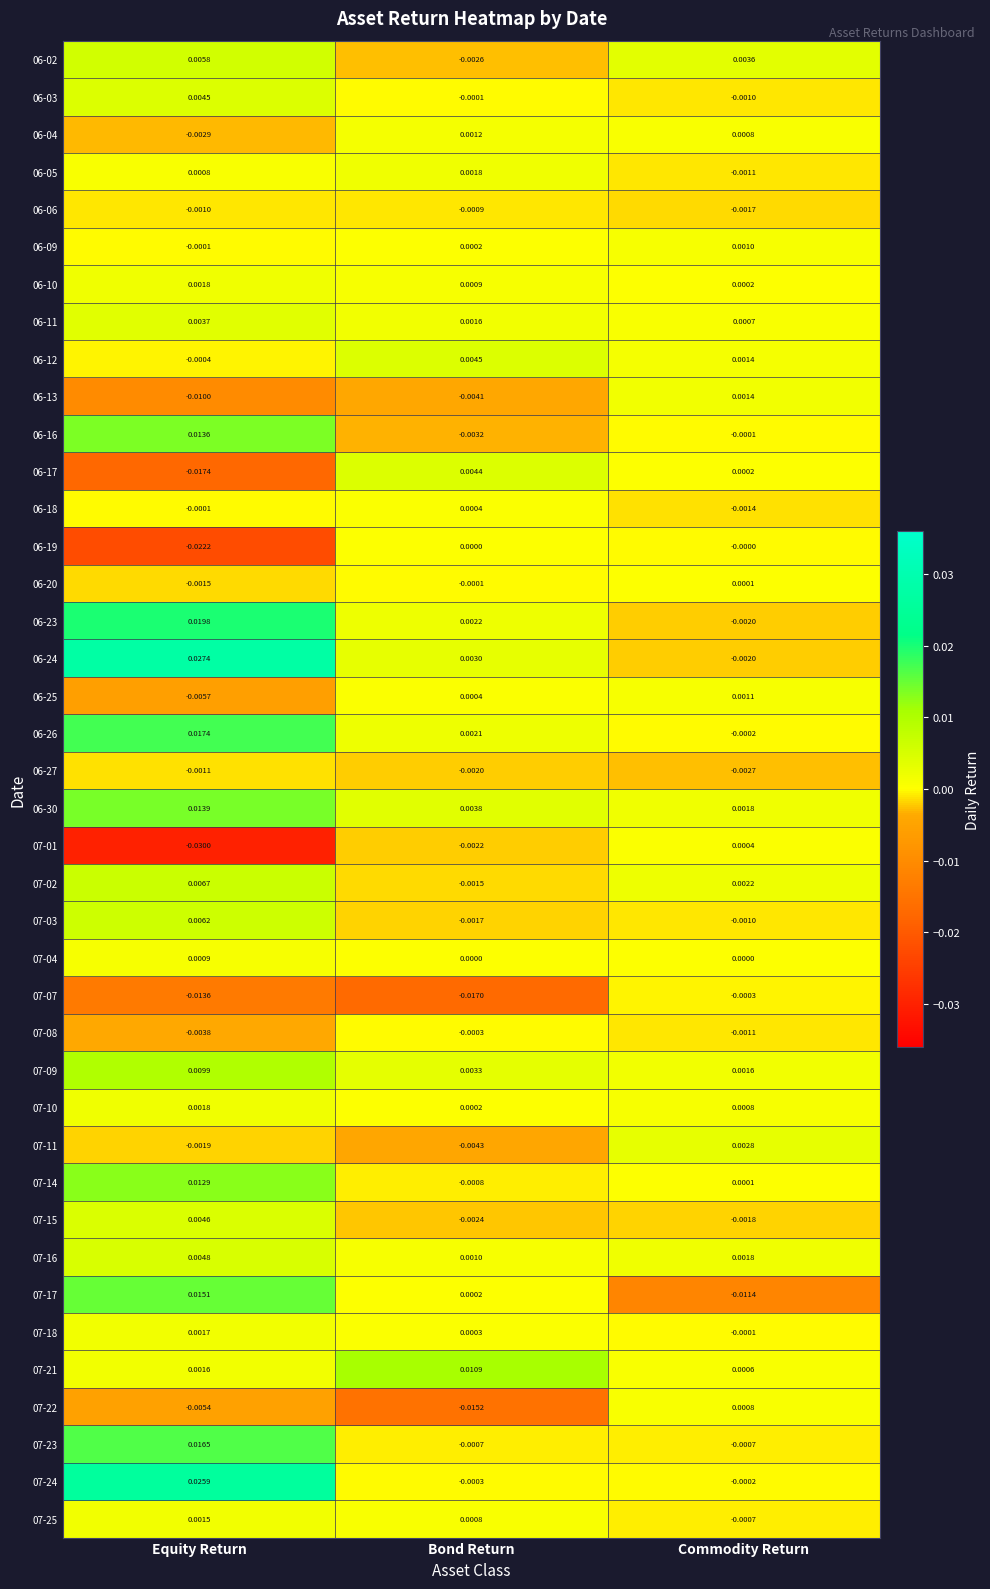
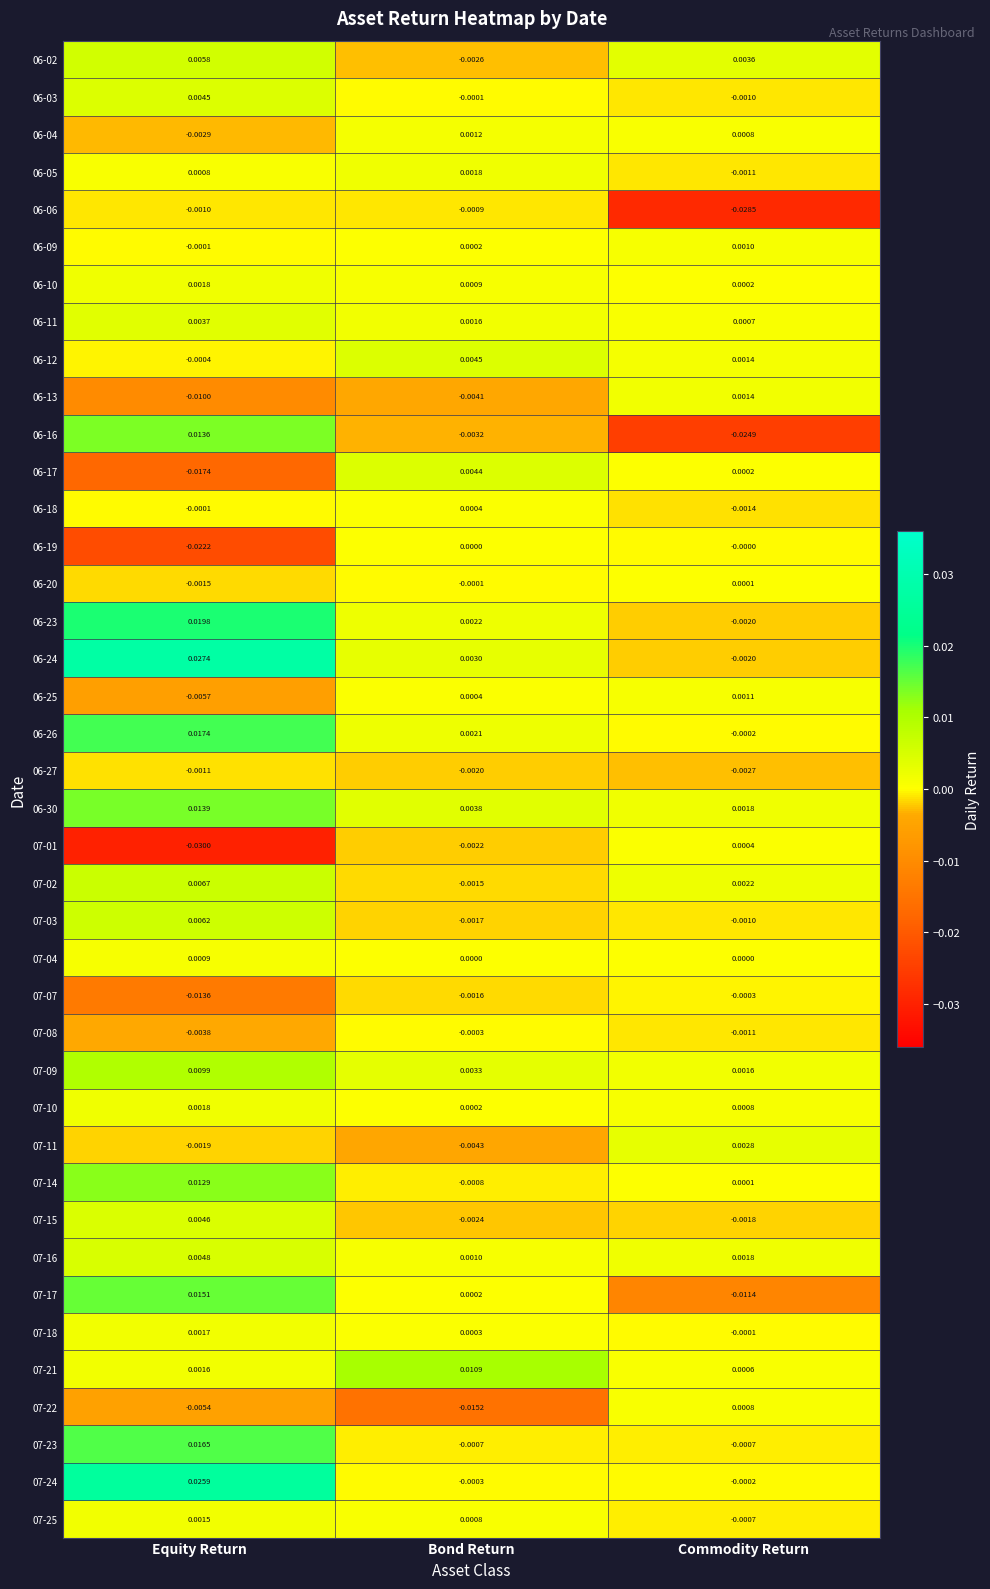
06-06, Commodity Return: -0.0017 -> -0.0285
06-16, Commodity Return: -0.0001 -> -0.0249
07-07, Bond Return: -0.0170 -> -0.0016
